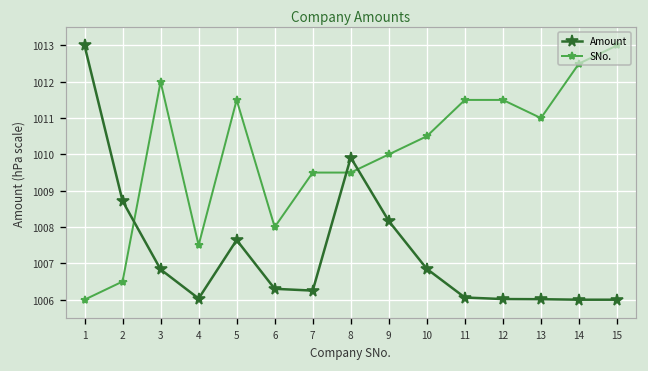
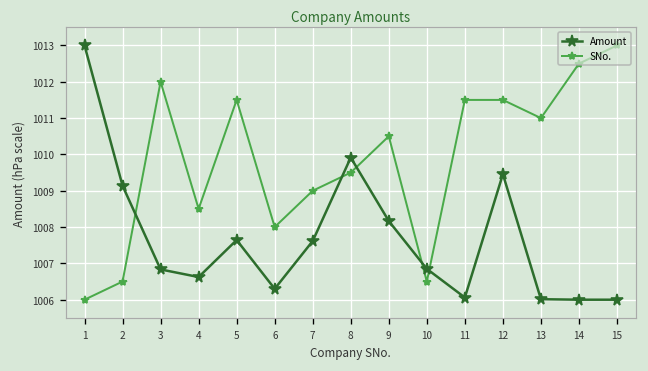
Amount, 2: 1008.7 -> 1009.1
Amount, 4: 1006.0 -> 1006.6
SNo., 4: 1007.5 -> 1008.5
Amount, 7: 1006.3 -> 1007.6
SNo., 7: 1009.5 -> 1009.0
SNo., 9: 1010.0 -> 1010.5
SNo., 10: 1010.5 -> 1006.5
Amount, 12: 1006.0 -> 1009.5
